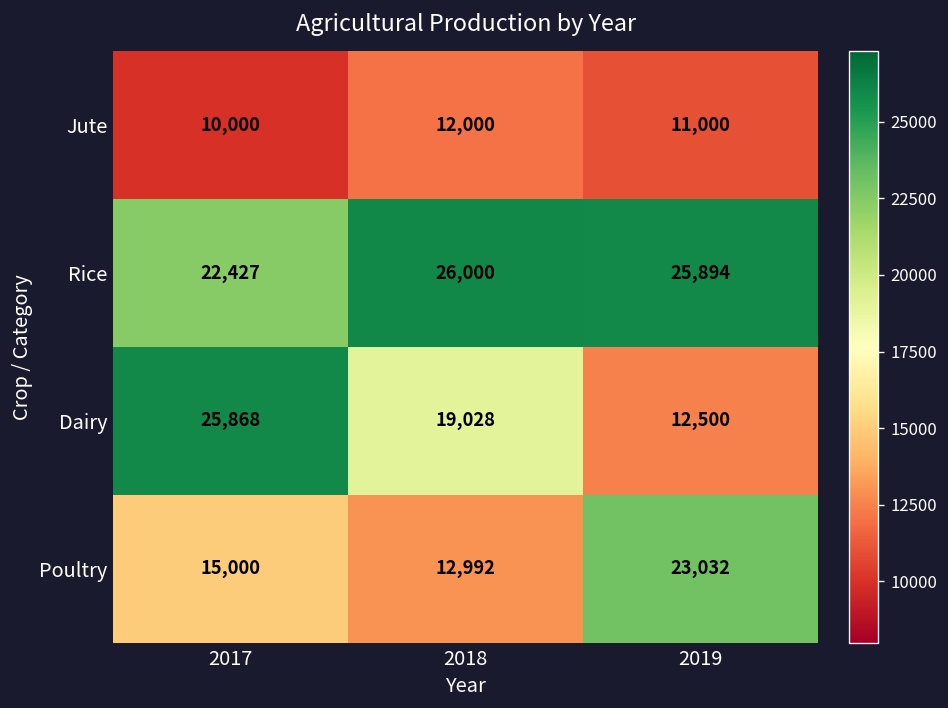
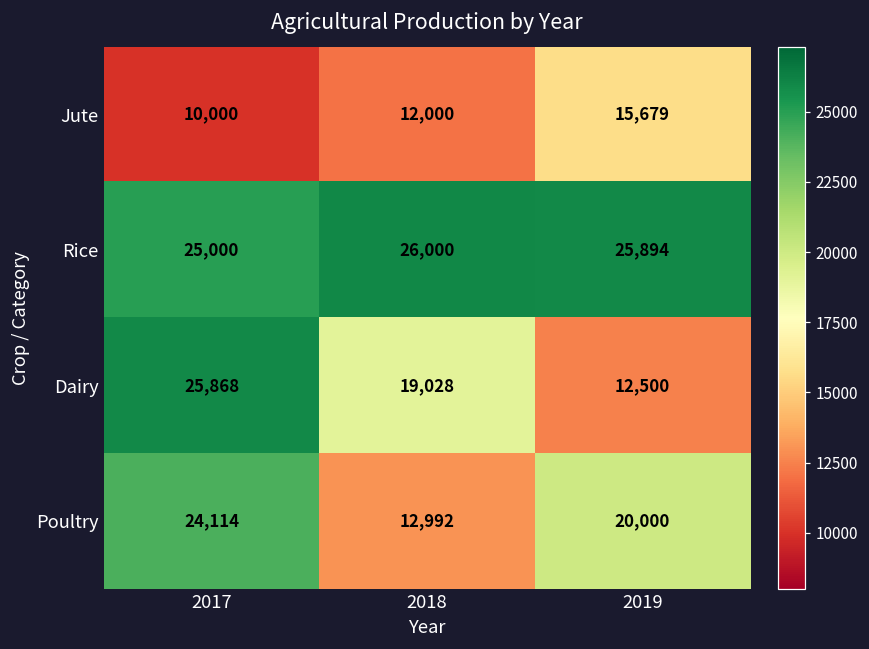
Jute, 2019: 11,000 -> 15,679
Rice, 2017: 22,427 -> 25,000
Poultry, 2017: 15,000 -> 24,114
Poultry, 2019: 23,032 -> 20,000
